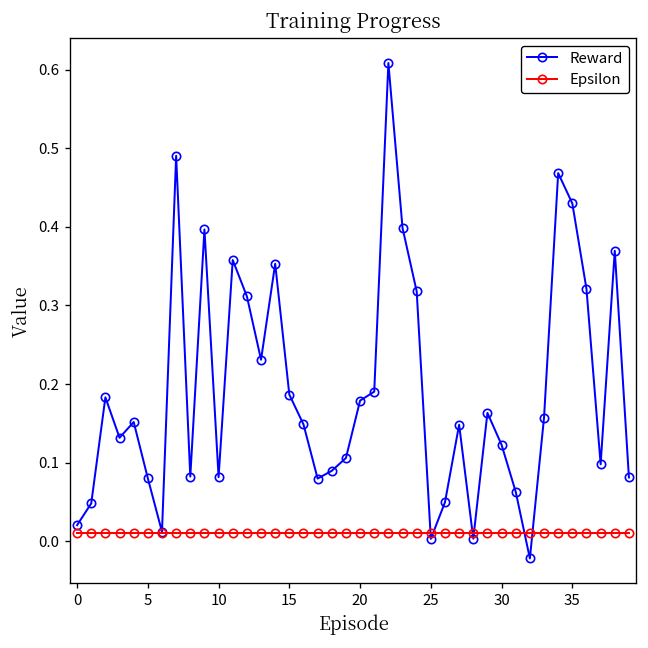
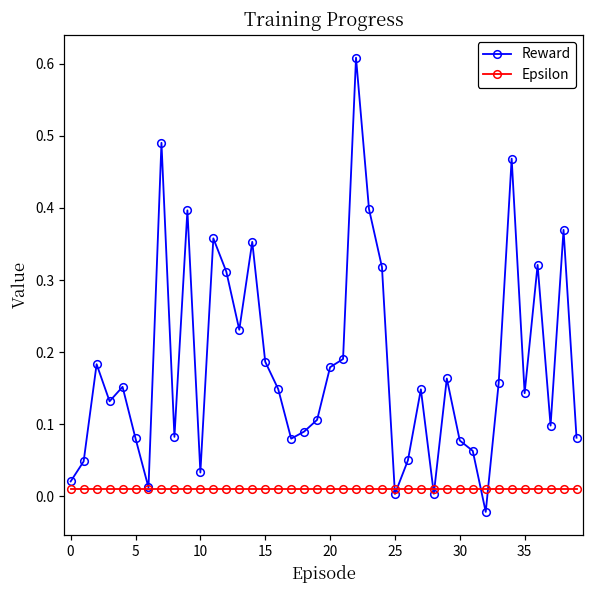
Reward, 10: 0.08 -> 0.03
Reward, 30: 0.12 -> 0.08
Reward, 35: 0.43 -> 0.14
